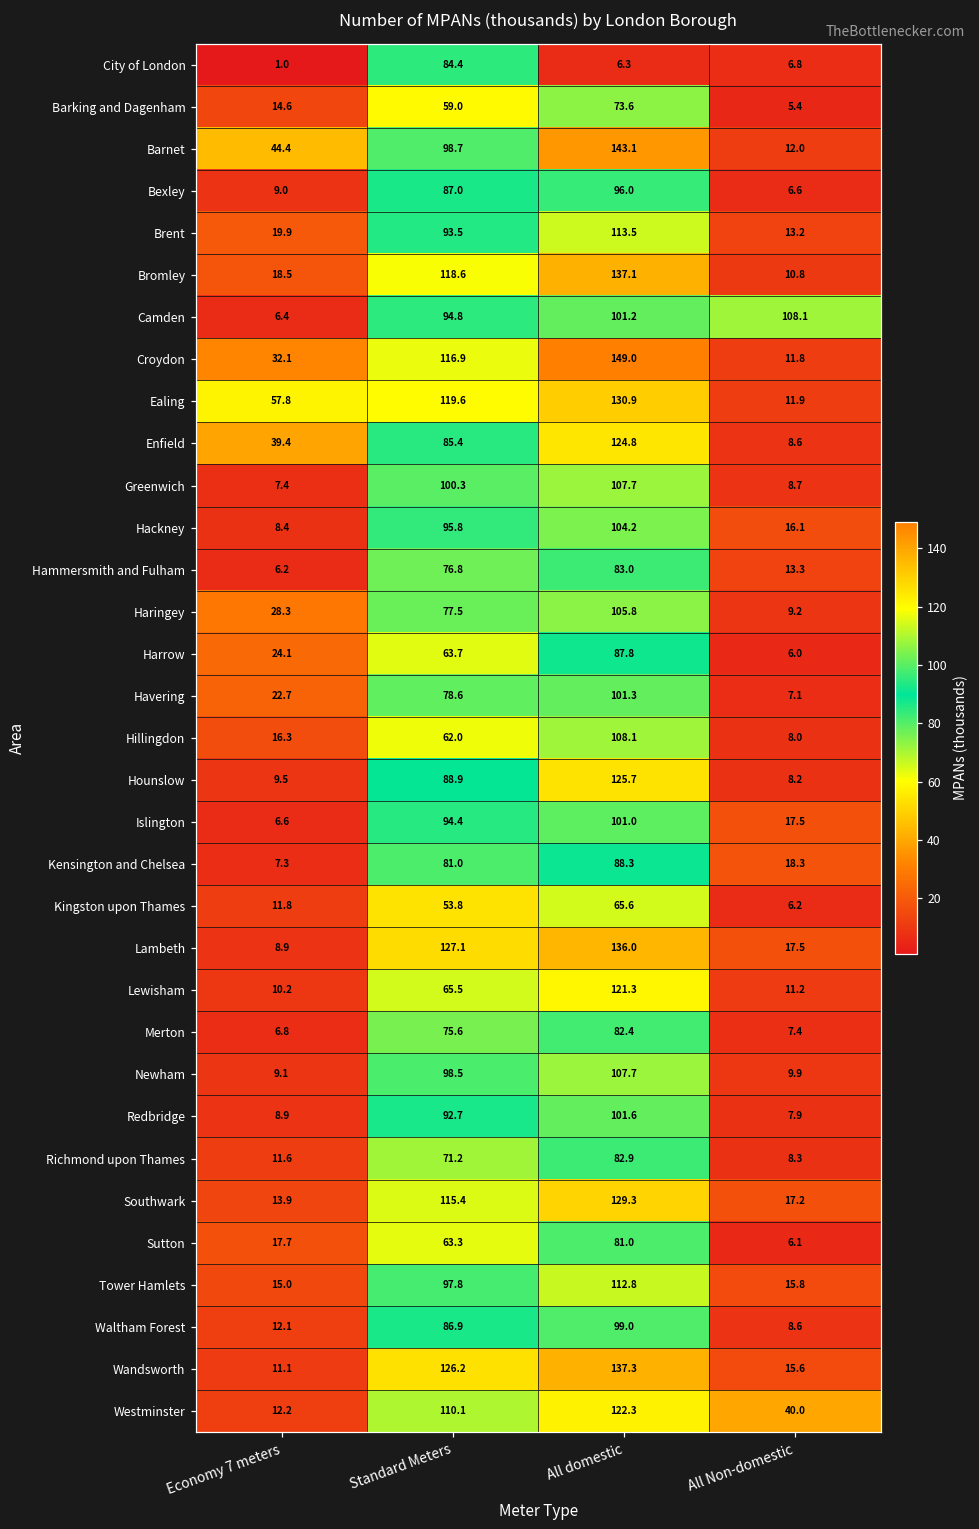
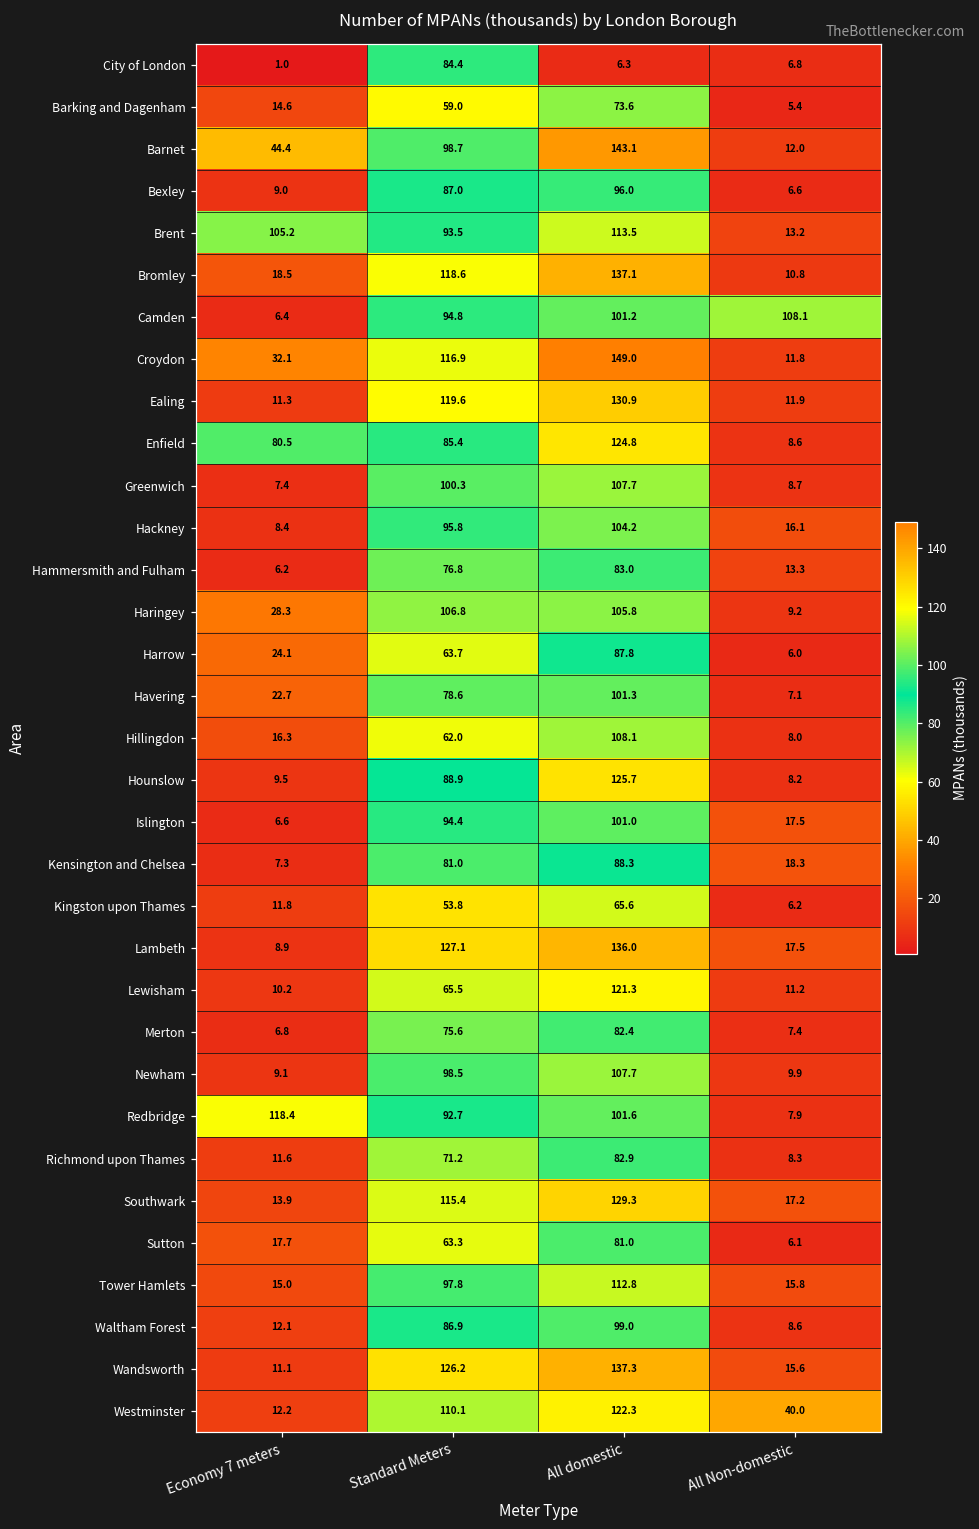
Brent, Economy 7 meters: 19.9 -> 105.2
Ealing, Economy 7 meters: 57.8 -> 11.3
Enfield, Economy 7 meters: 39.4 -> 80.5
Haringey, Standard Meters: 77.5 -> 106.8
Redbridge, Economy 7 meters: 8.9 -> 118.4
